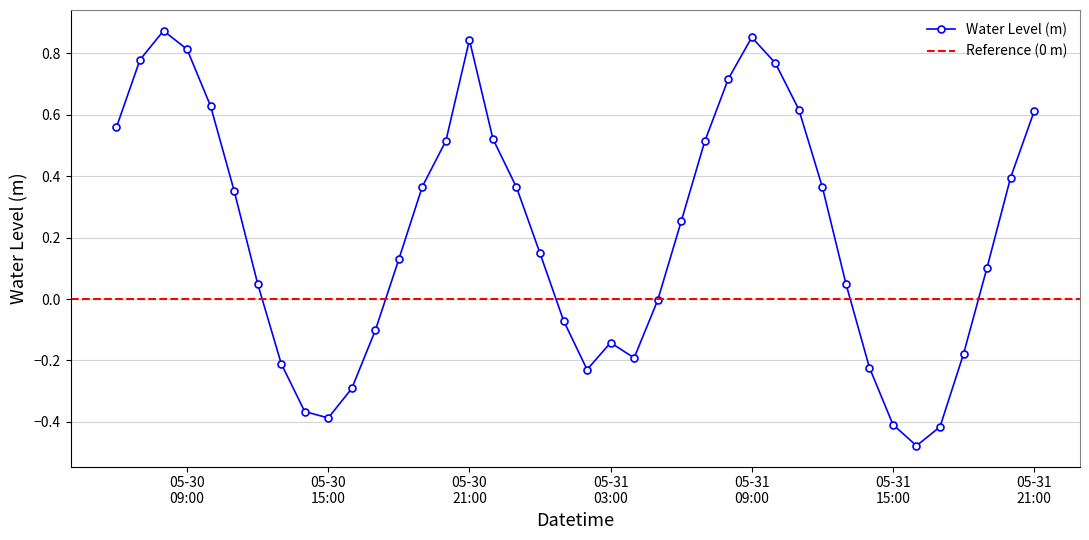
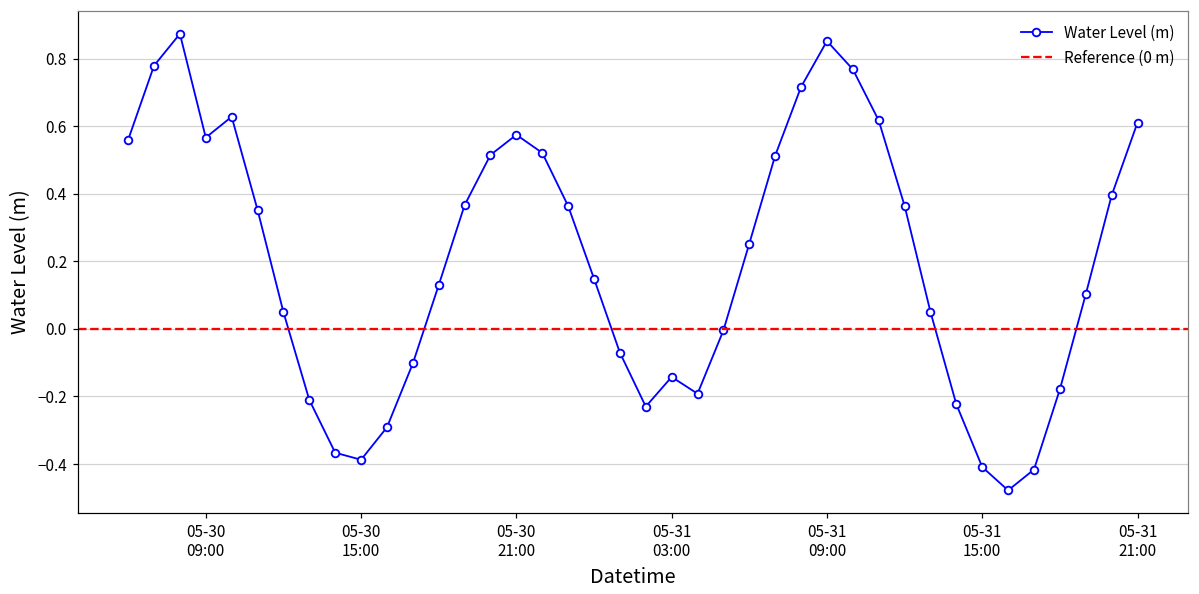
05-30 09:00: 0.81 -> 0.57
05-30 21:00: 0.84 -> 0.57
